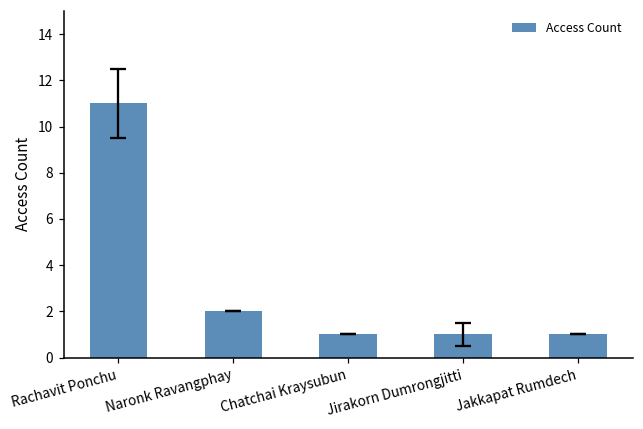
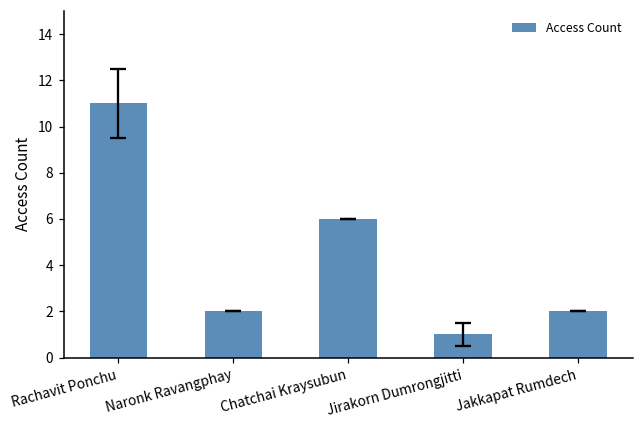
Access Count, Chatchai Kraysubun: 1 -> 6
Access Count, Jakkapat Rumdech: 1 -> 2
